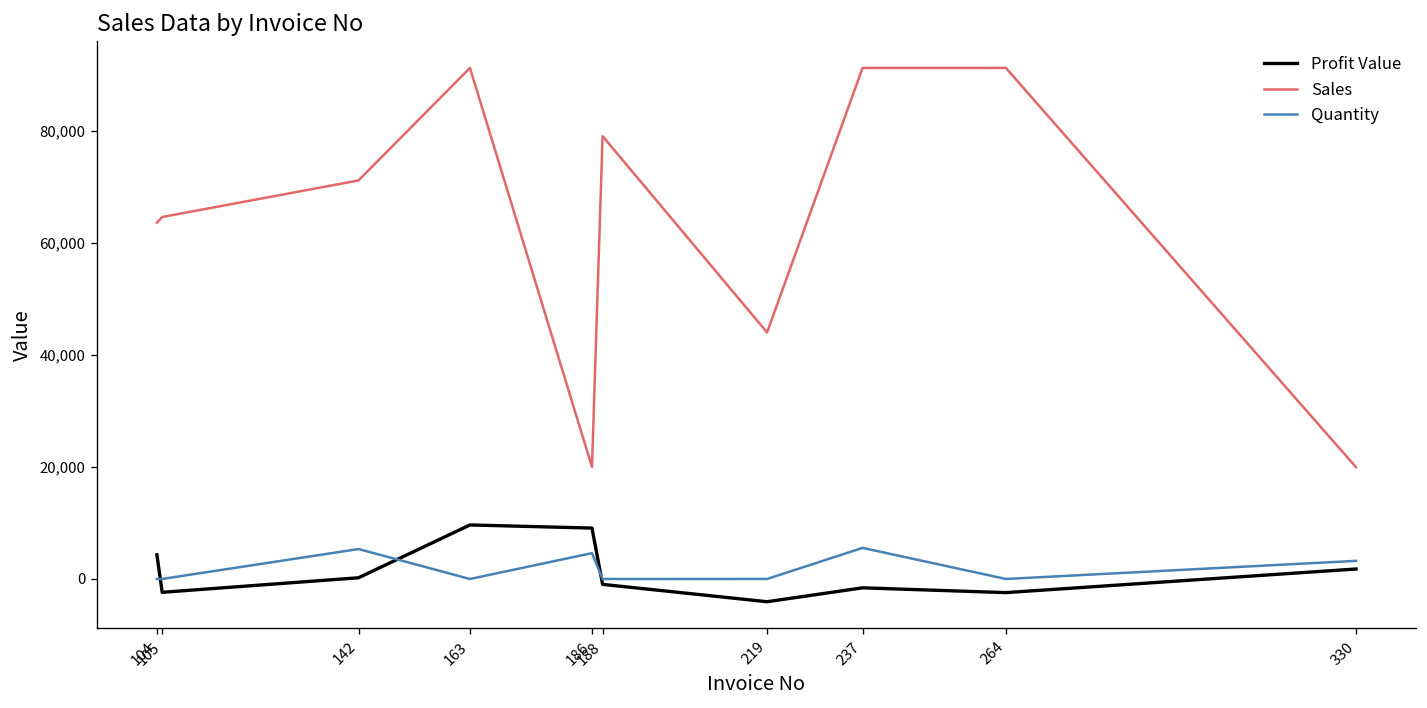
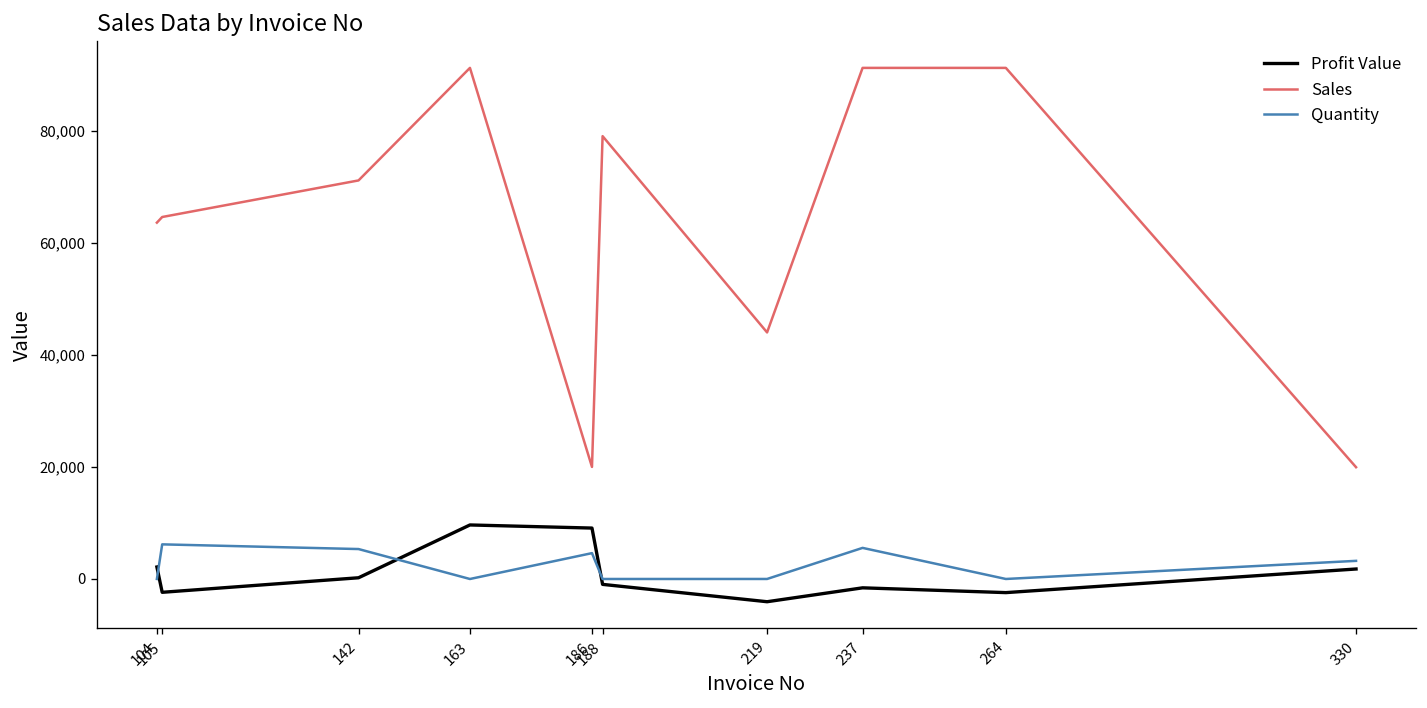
Profit Value, 104: 4,000 -> 2,000
Quantity, 105: 0 -> 6,000
